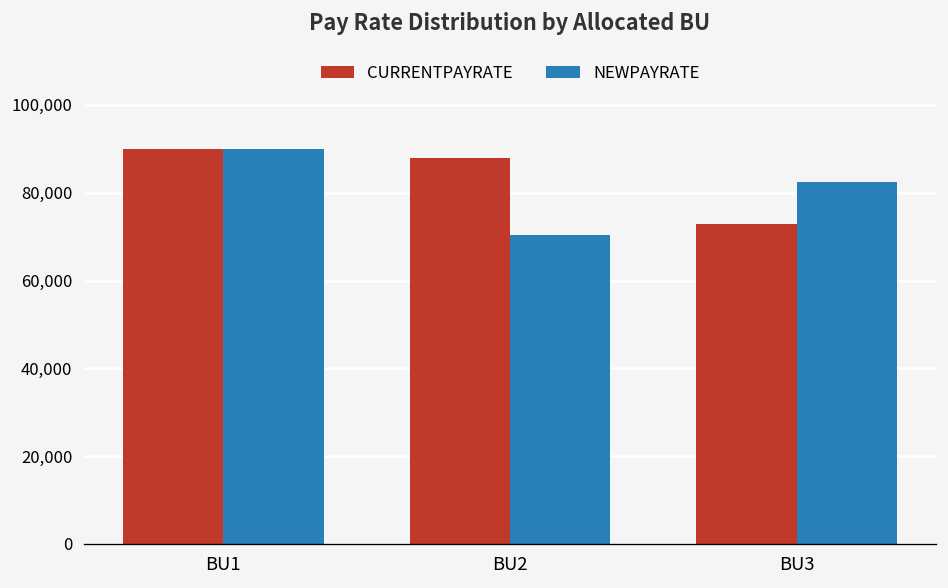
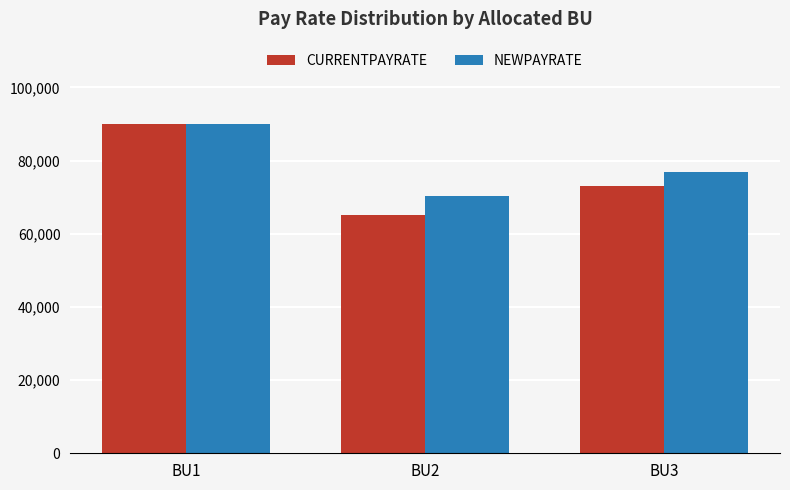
CURRENTPAYRATE, BU2: 88,000 -> 65,000
NEWPAYRATE, BU3: 83,000 -> 77,000
